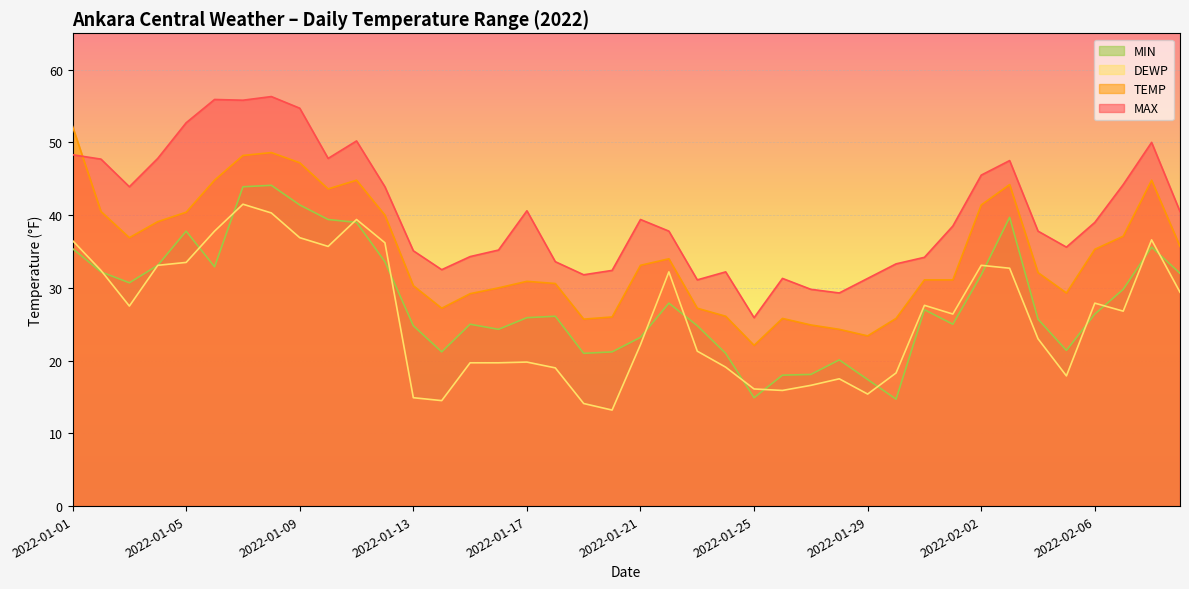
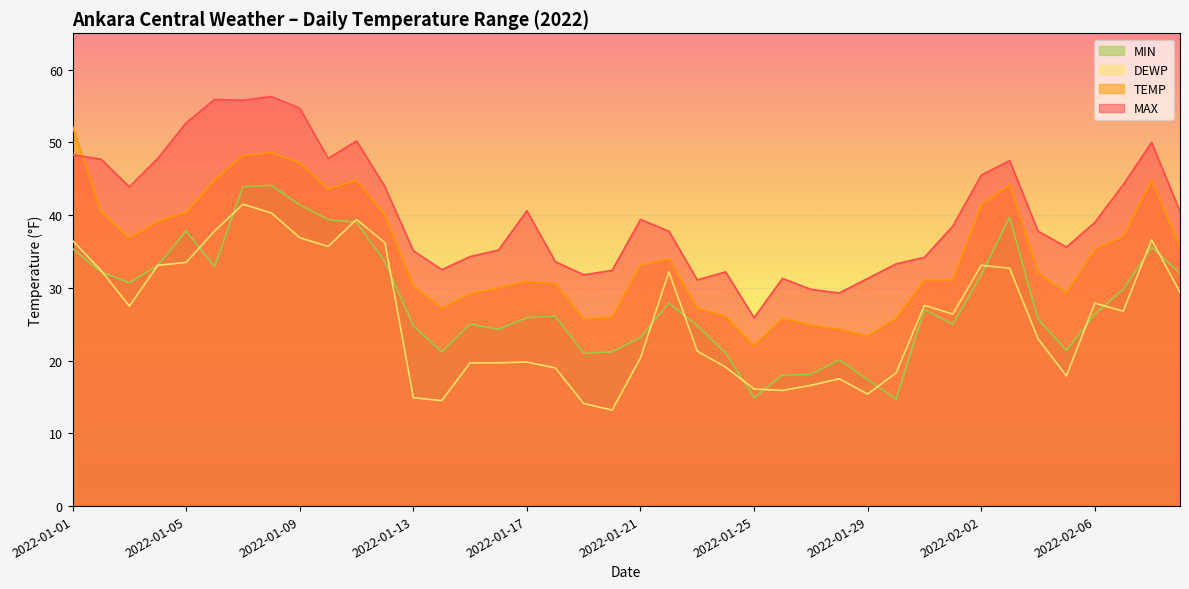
DEWP, 2022-01-21: 22 -> 20
